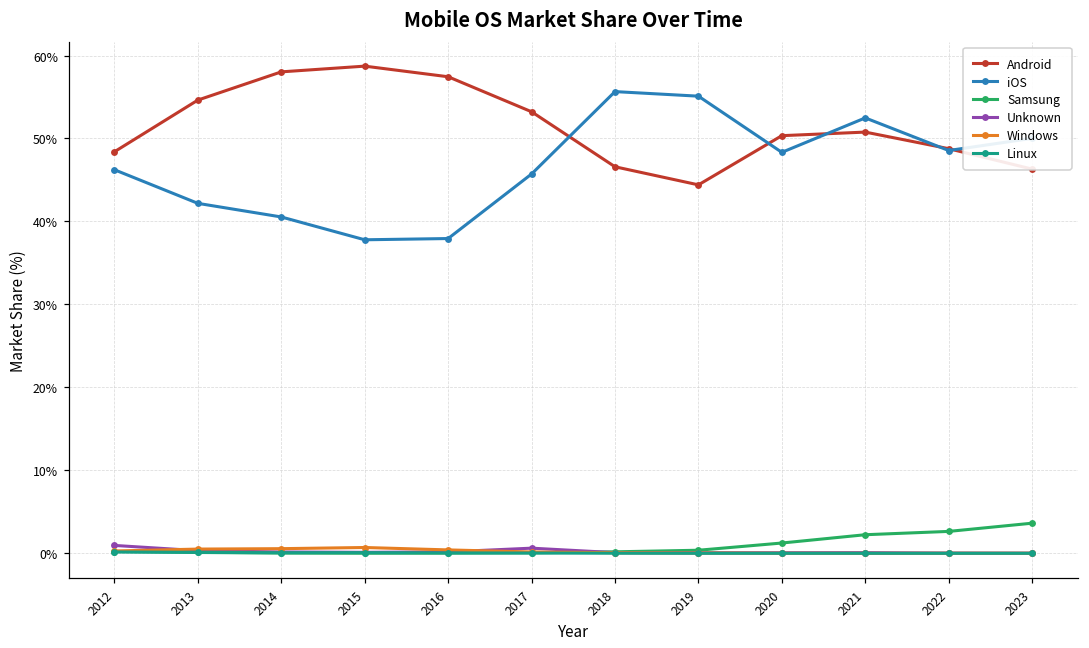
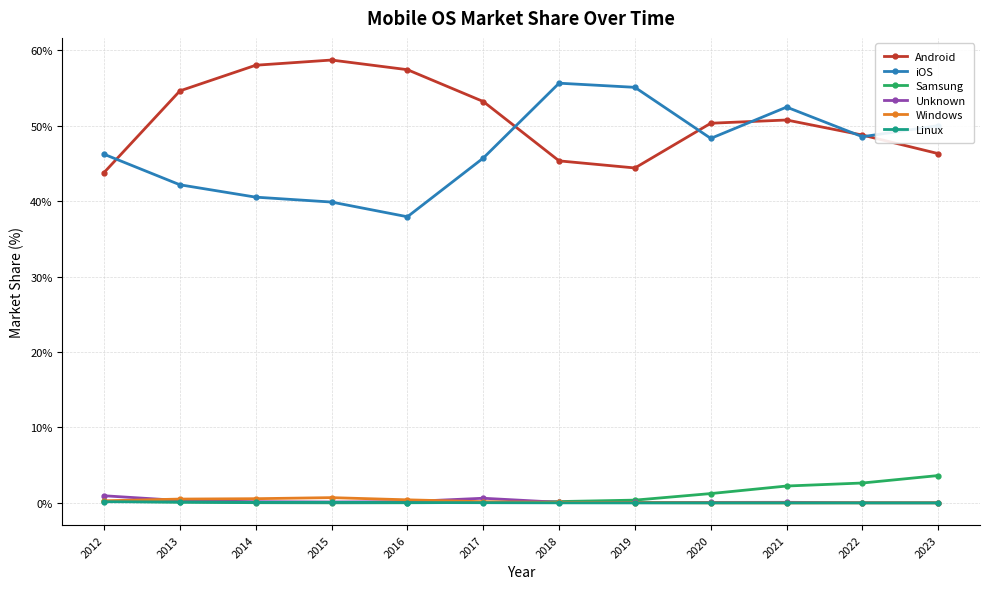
Android, 2012: 48% -> 44%
iOS, 2015: 38% -> 40%
Android, 2018: 47% -> 45%
